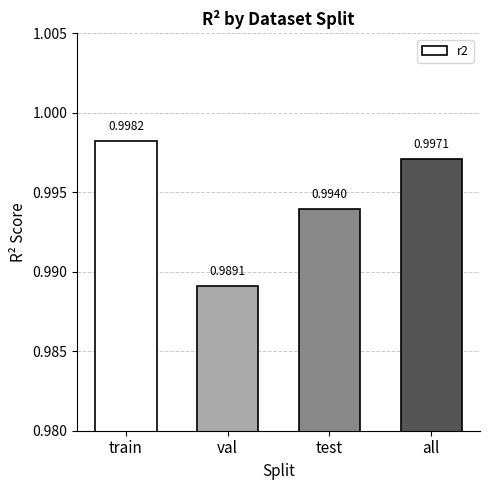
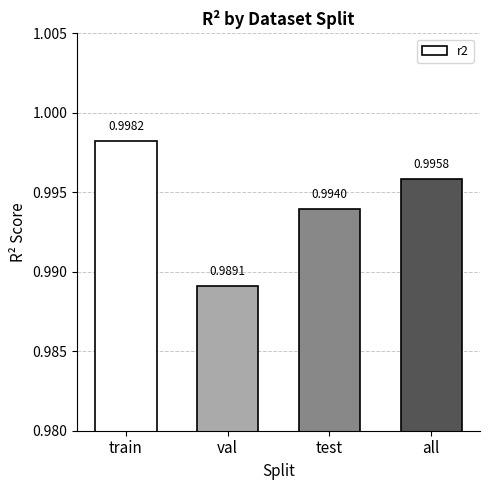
all: 0.9971 -> 0.9958
